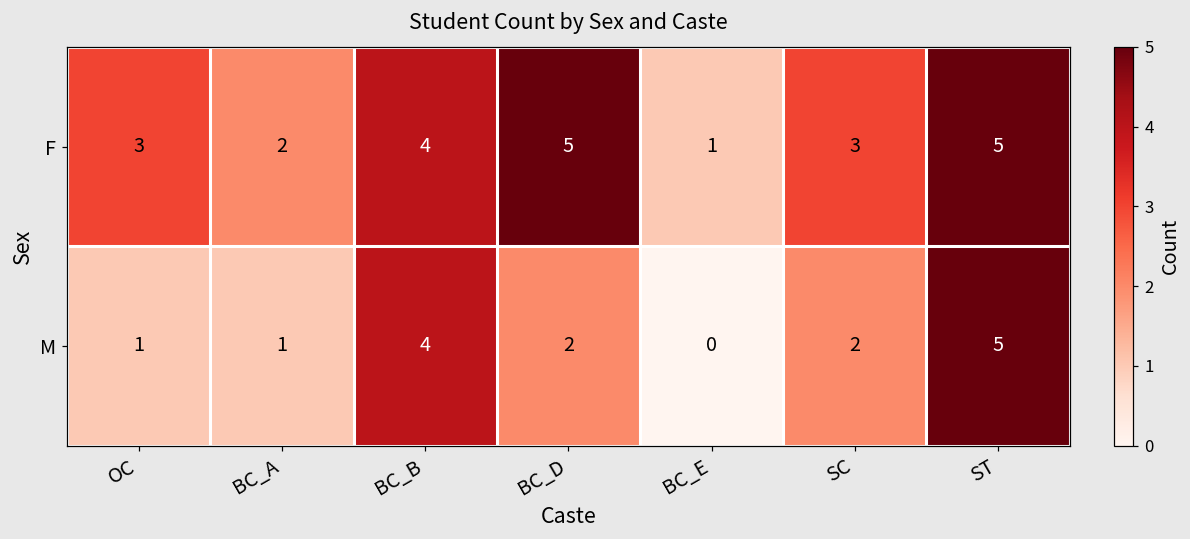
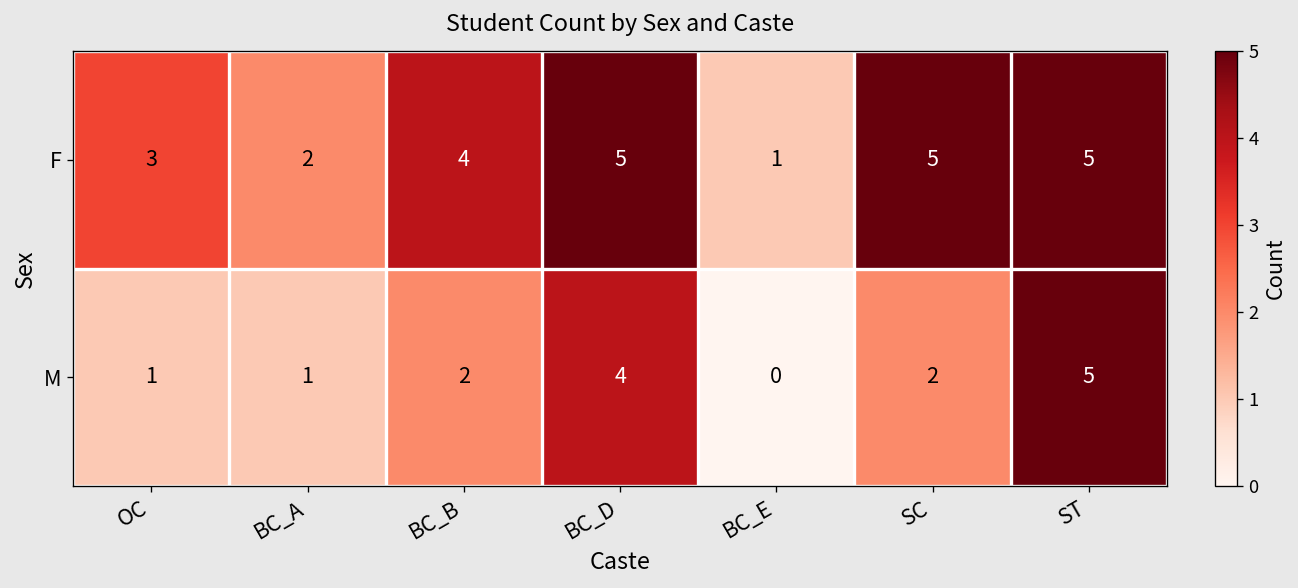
F, SC: 3 -> 5
M, BC_B: 4 -> 2
M, BC_D: 2 -> 4
